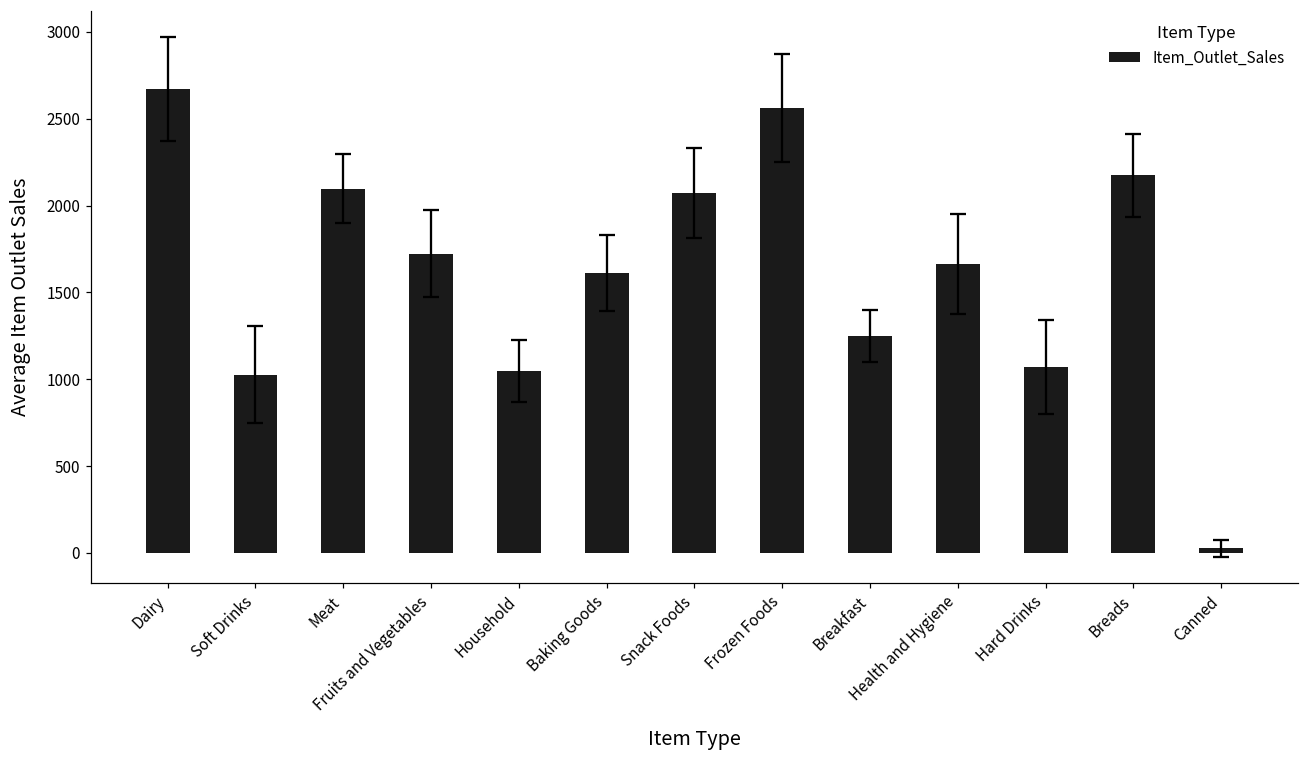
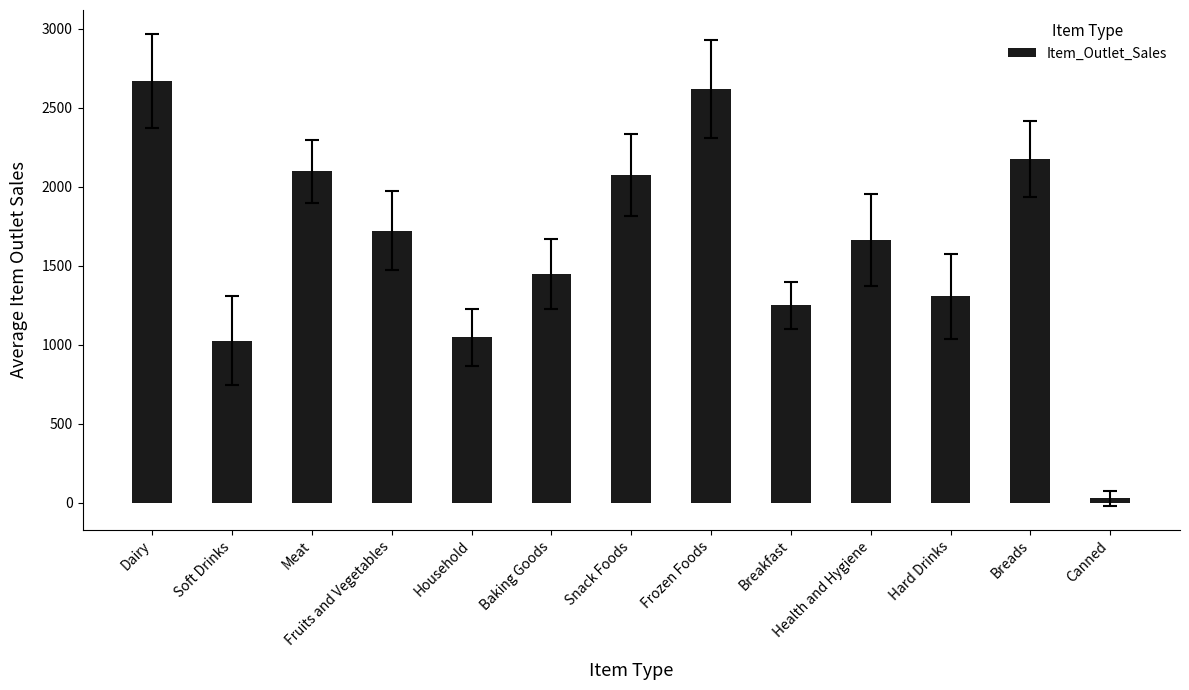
Item_Outlet_Sales, Baking Goods: 1610 -> 1450
Item_Outlet_Sales, Frozen Foods: 2560 -> 2620
Item_Outlet_Sales, Hard Drinks: 1070 -> 1310
